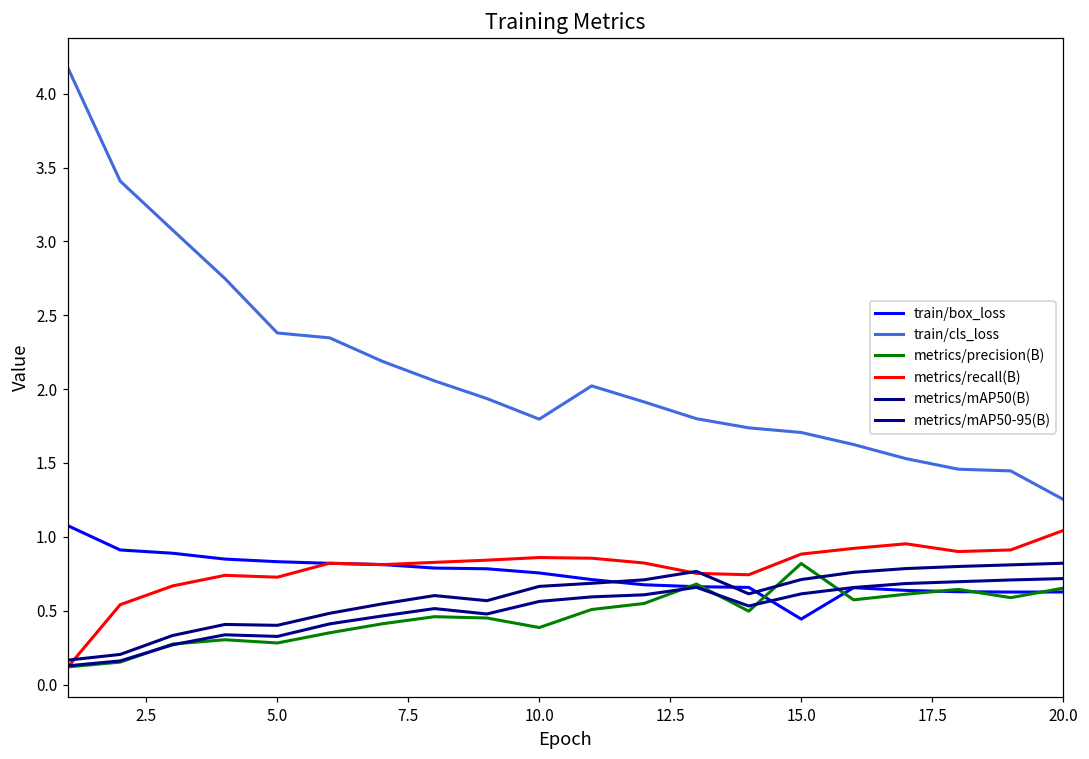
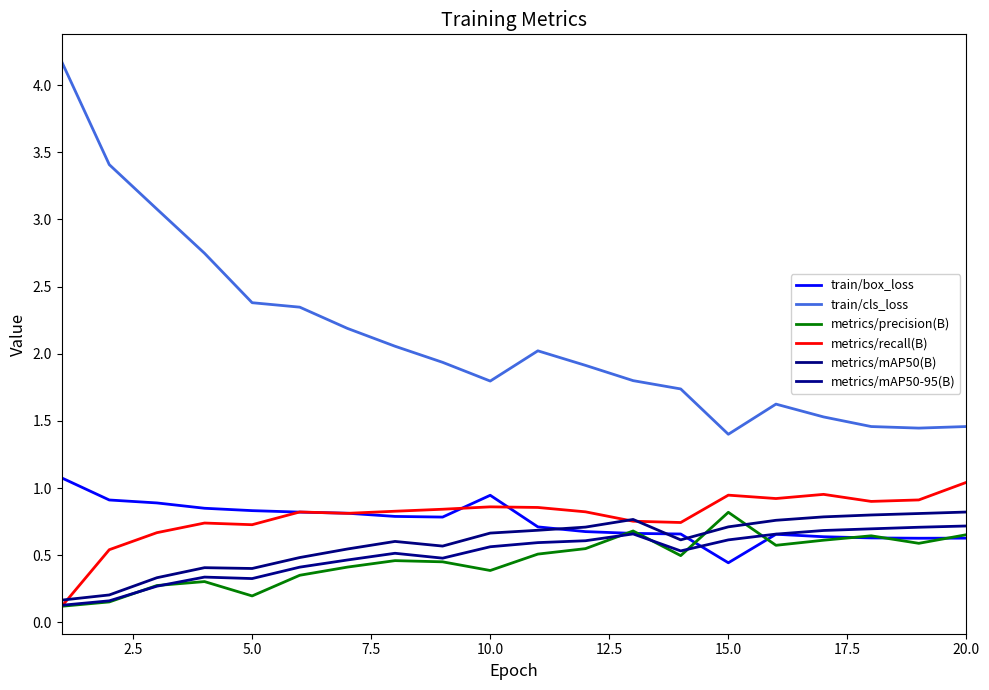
metrics/precision(B), 5.0: 0.28 -> 0.20
train/box_loss, 10.0: 0.76 -> 0.95
train/cls_loss, 15.0: 1.71 -> 1.40
metrics/recall(B), 15.0: 0.88 -> 0.95
train/cls_loss, 20.0: 1.25 -> 1.46
